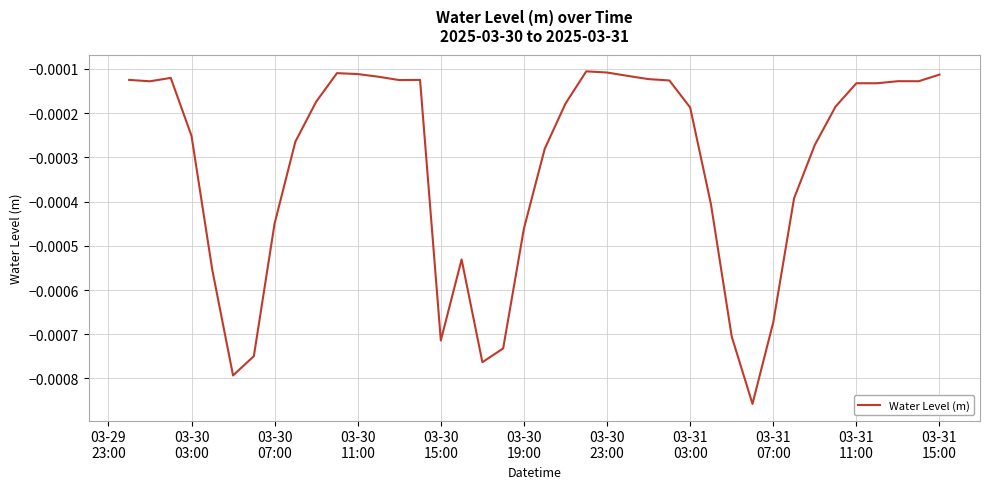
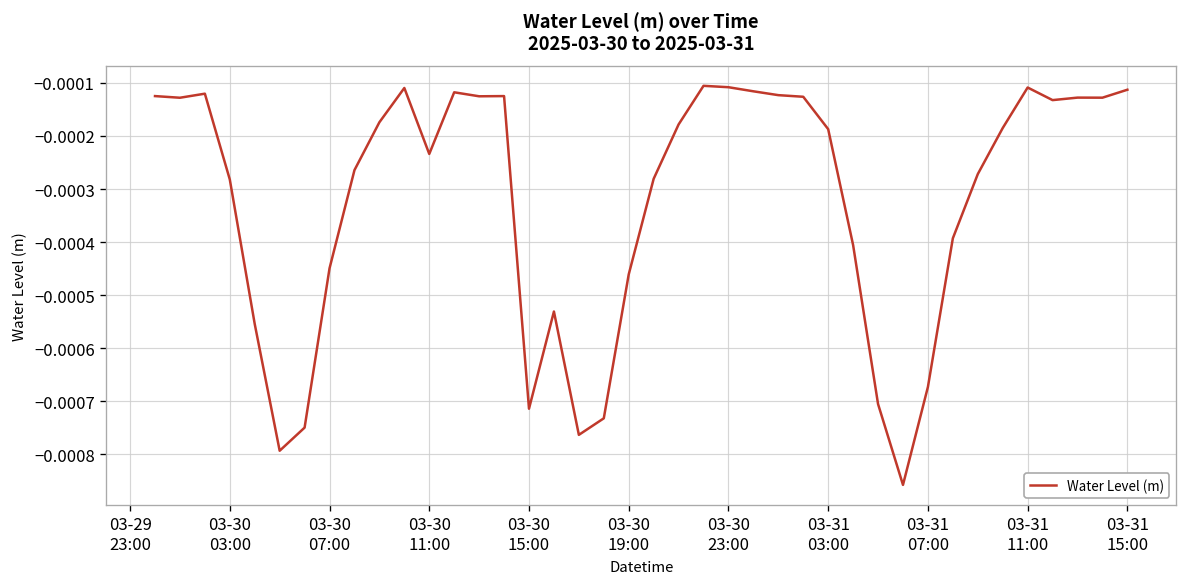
03-30 03:00: -0.00025 -> -0.00028
03-30 11:00: -0.00011 -> -0.00023
03-31 11:00: -0.00013 -> -0.00011
